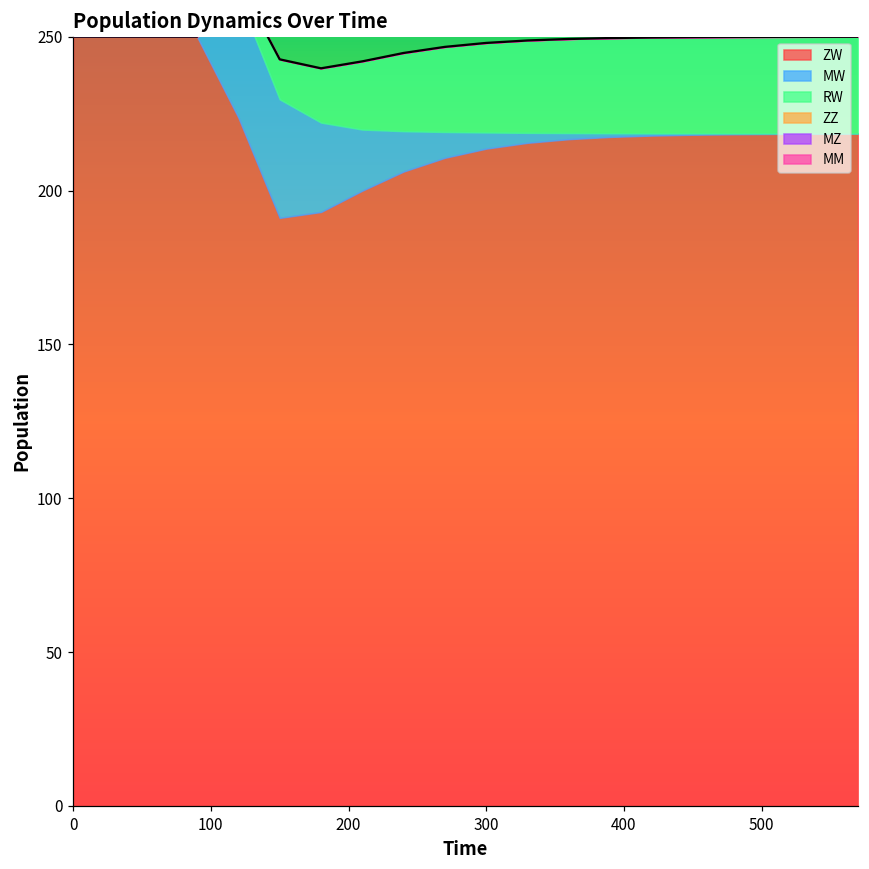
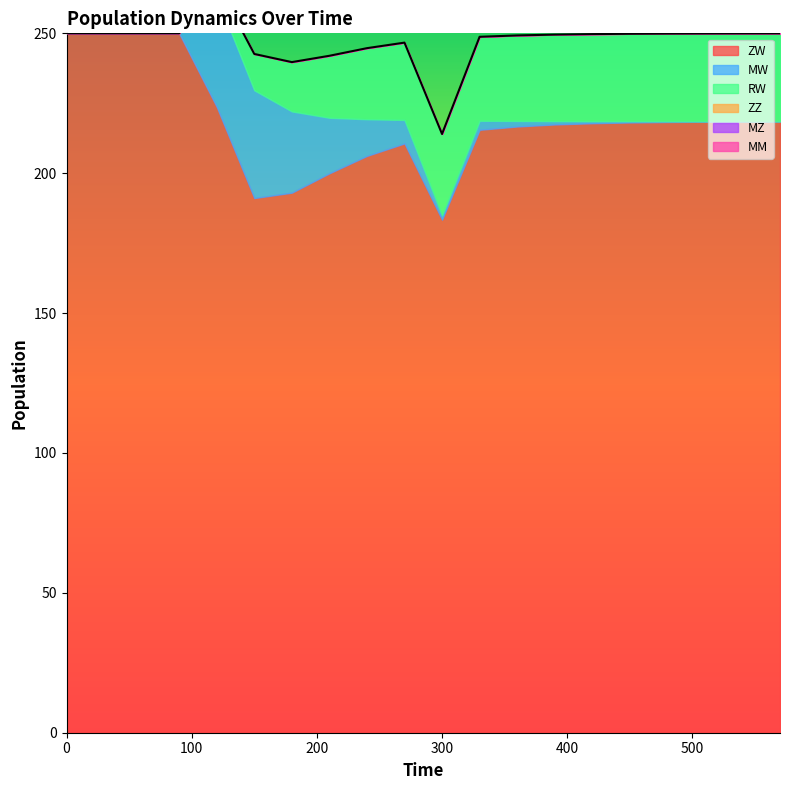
ZW, 300: 214 -> 183
MW, 300: 5 -> 2
